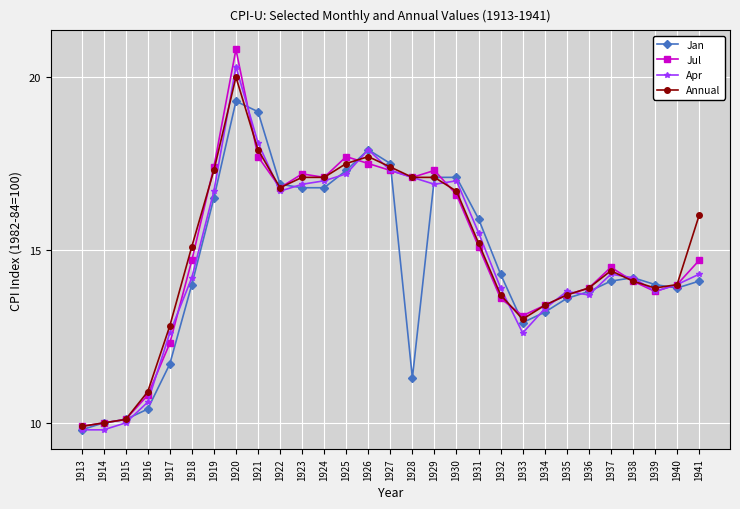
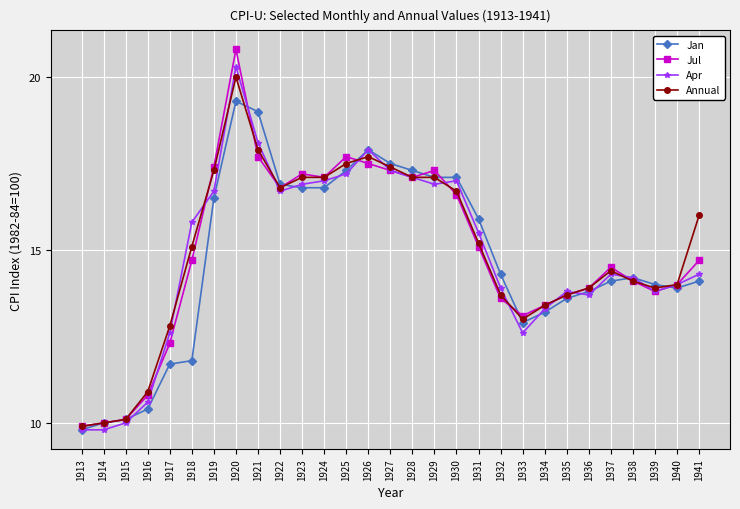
Jan, 1918: 14.0 -> 11.8
Apr, 1918: 14.2 -> 15.8
Jan, 1928: 11.3 -> 17.3
